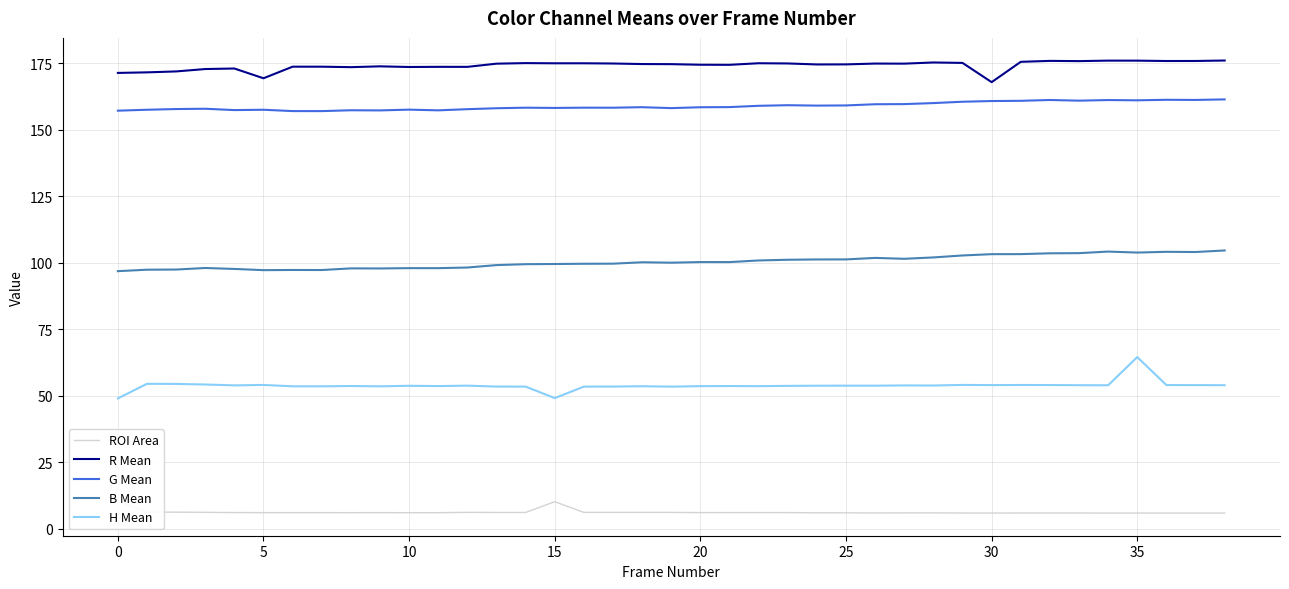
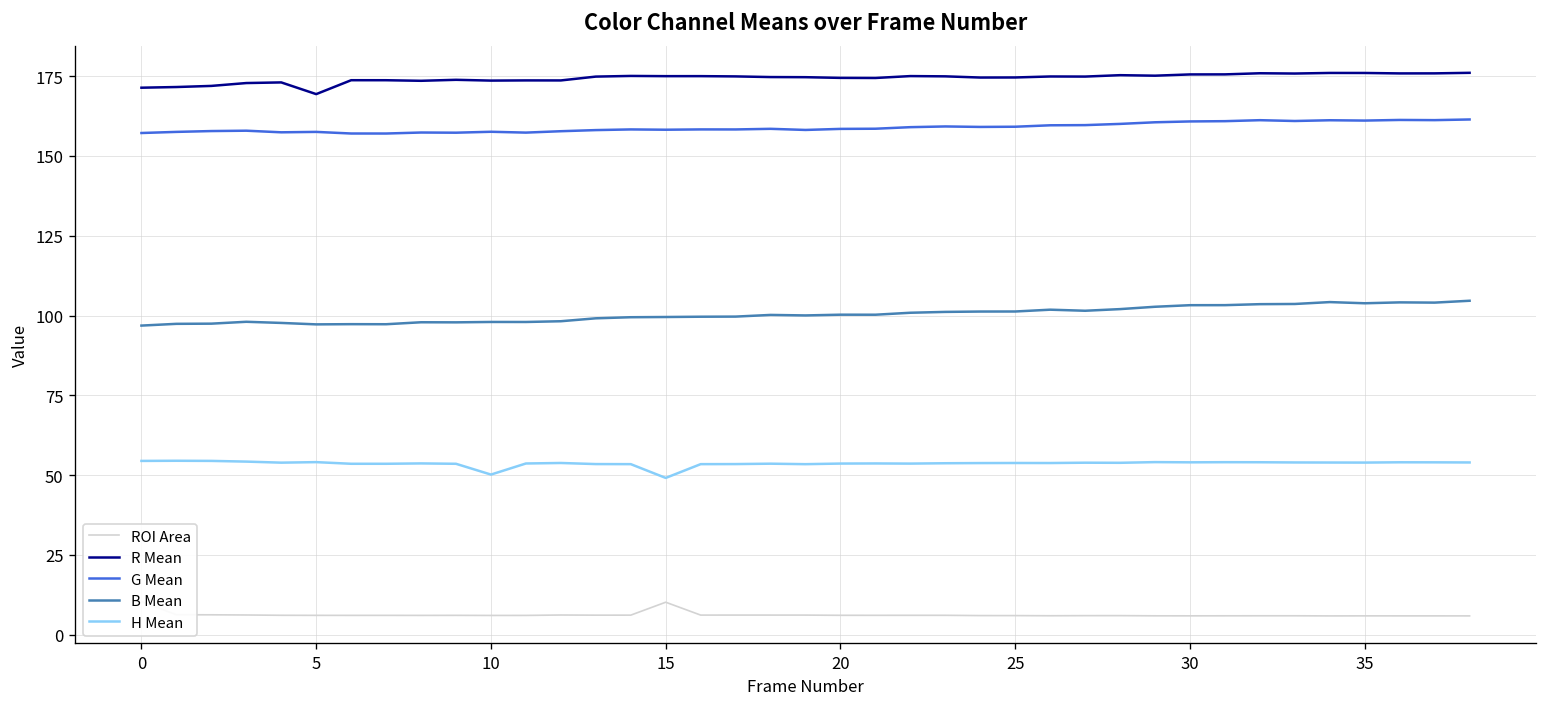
H Mean, 0: 49 -> 54
H Mean, 10: 54 -> 50
R Mean, 30: 168 -> 176
H Mean, 35: 65 -> 54
